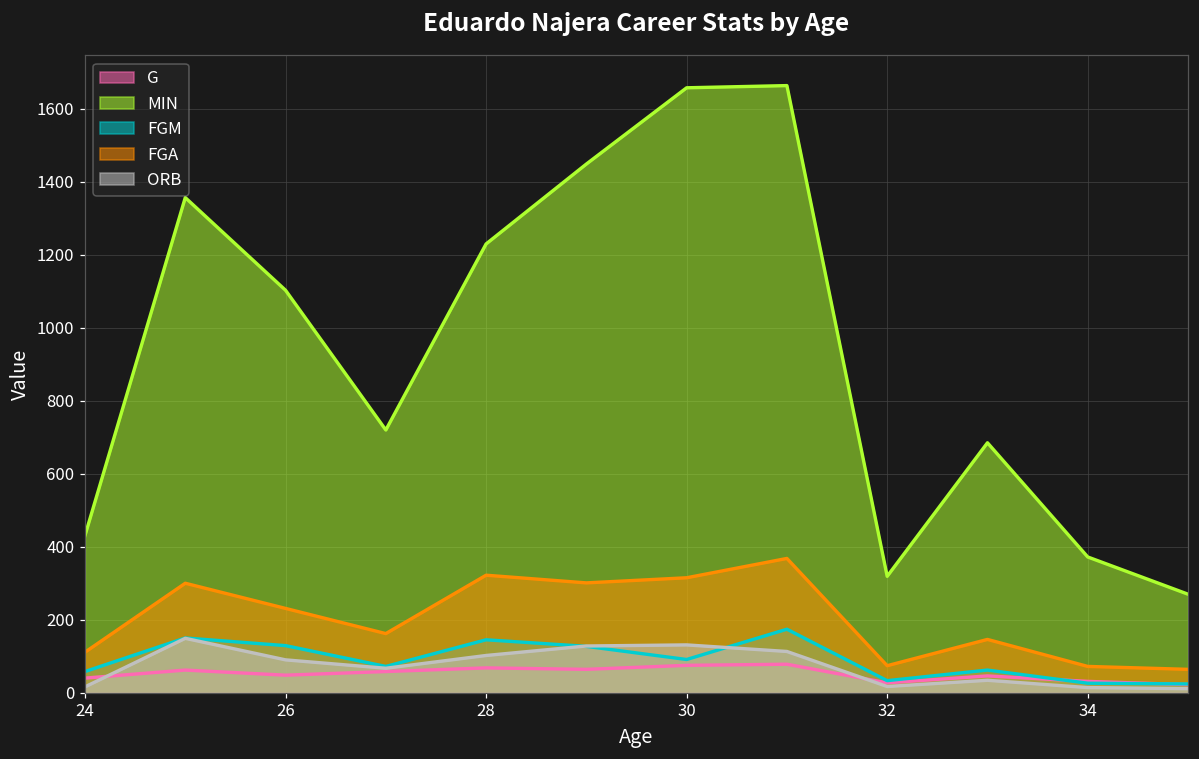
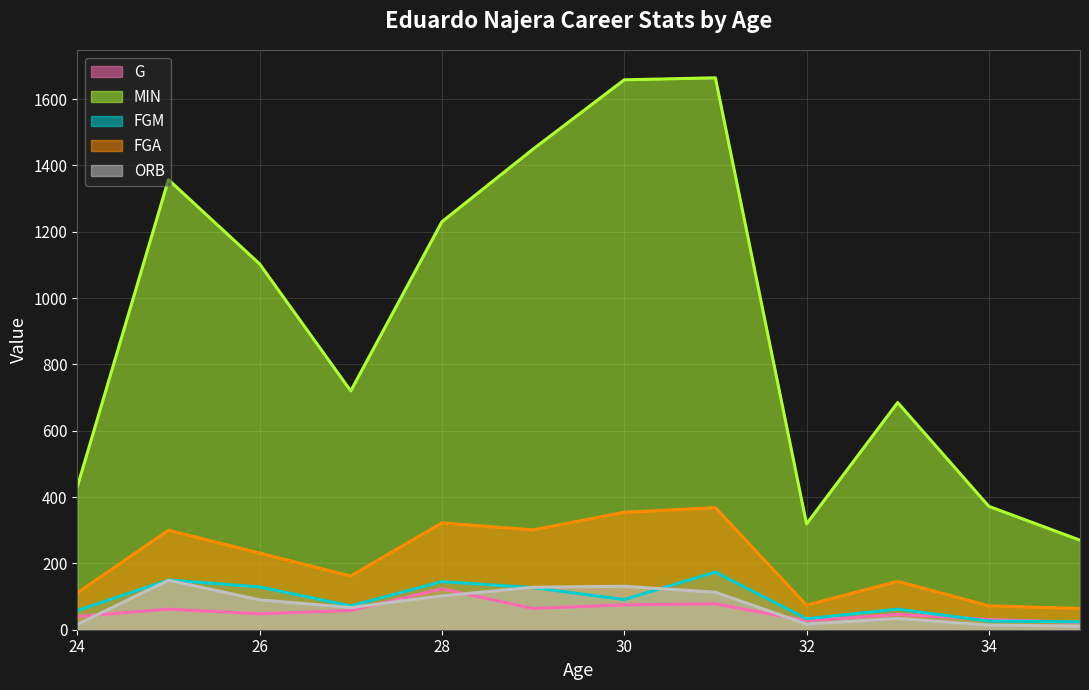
G, 28: 70 -> 120
FGA, 30: 320 -> 350
